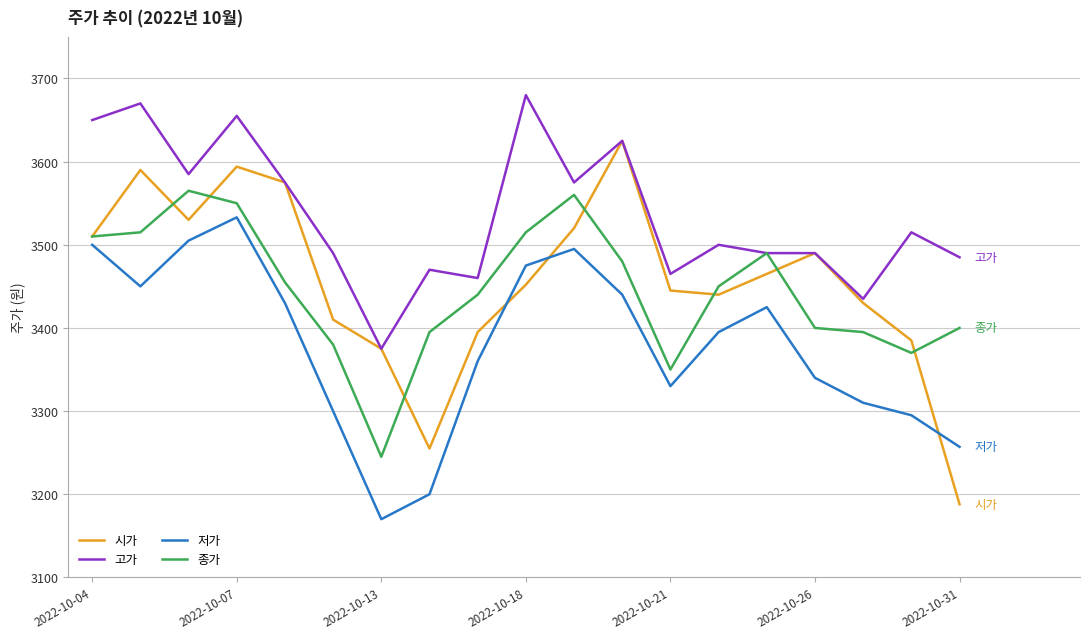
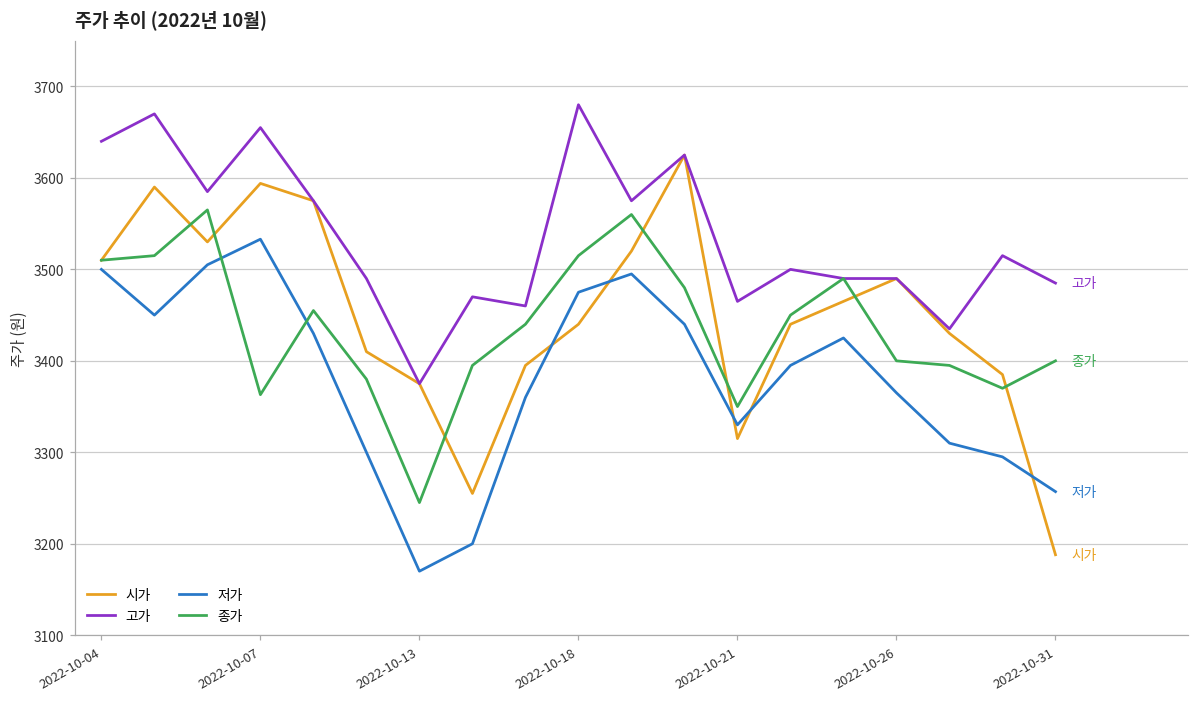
고가, 2022-10-04: 3650 -> 3640
종가, 2022-10-07: 3550 -> 3360
시가, 2022-10-18: 3450 -> 3440
시가, 2022-10-21: 3450 -> 3320
저가, 2022-10-26: 3340 -> 3370
